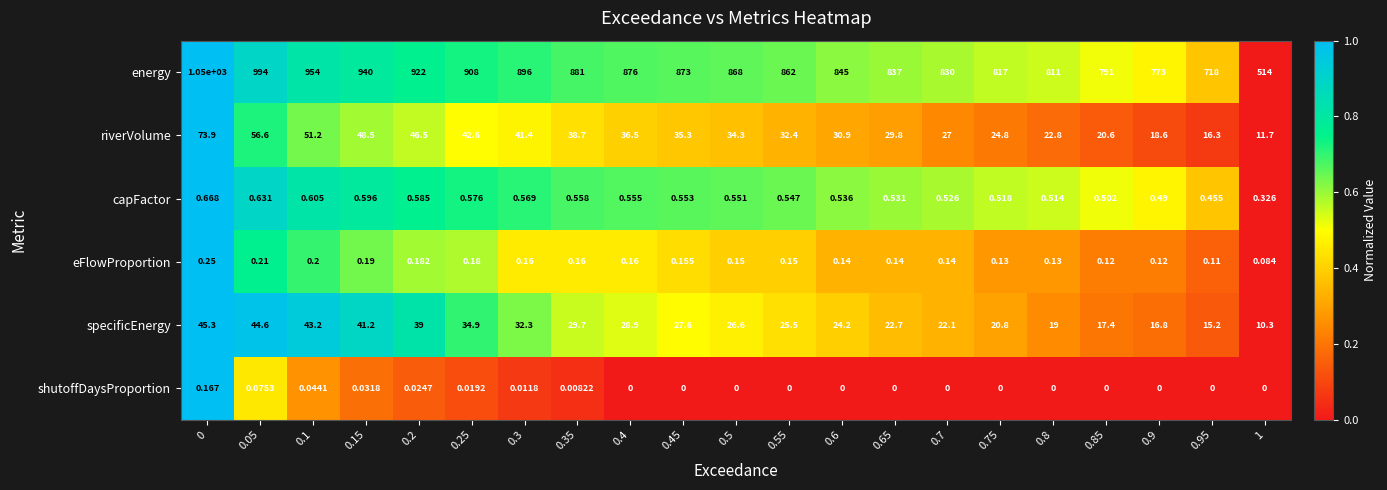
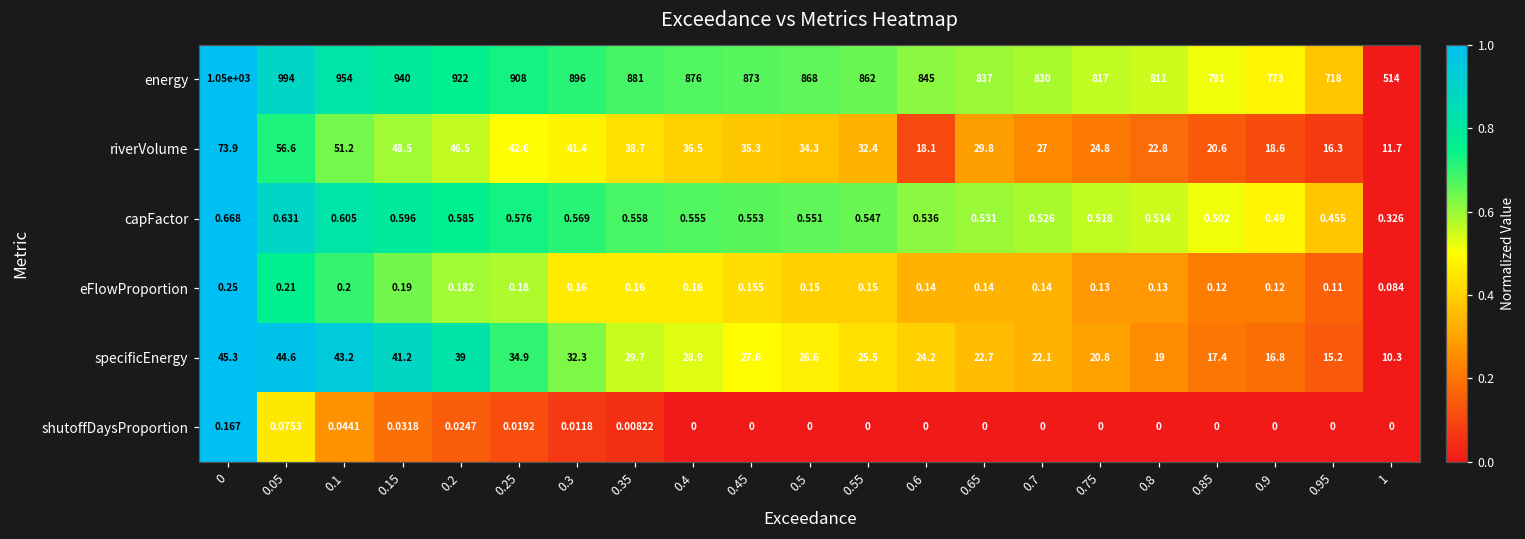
riverVolume, 0.6: 30.9 -> 18.1
